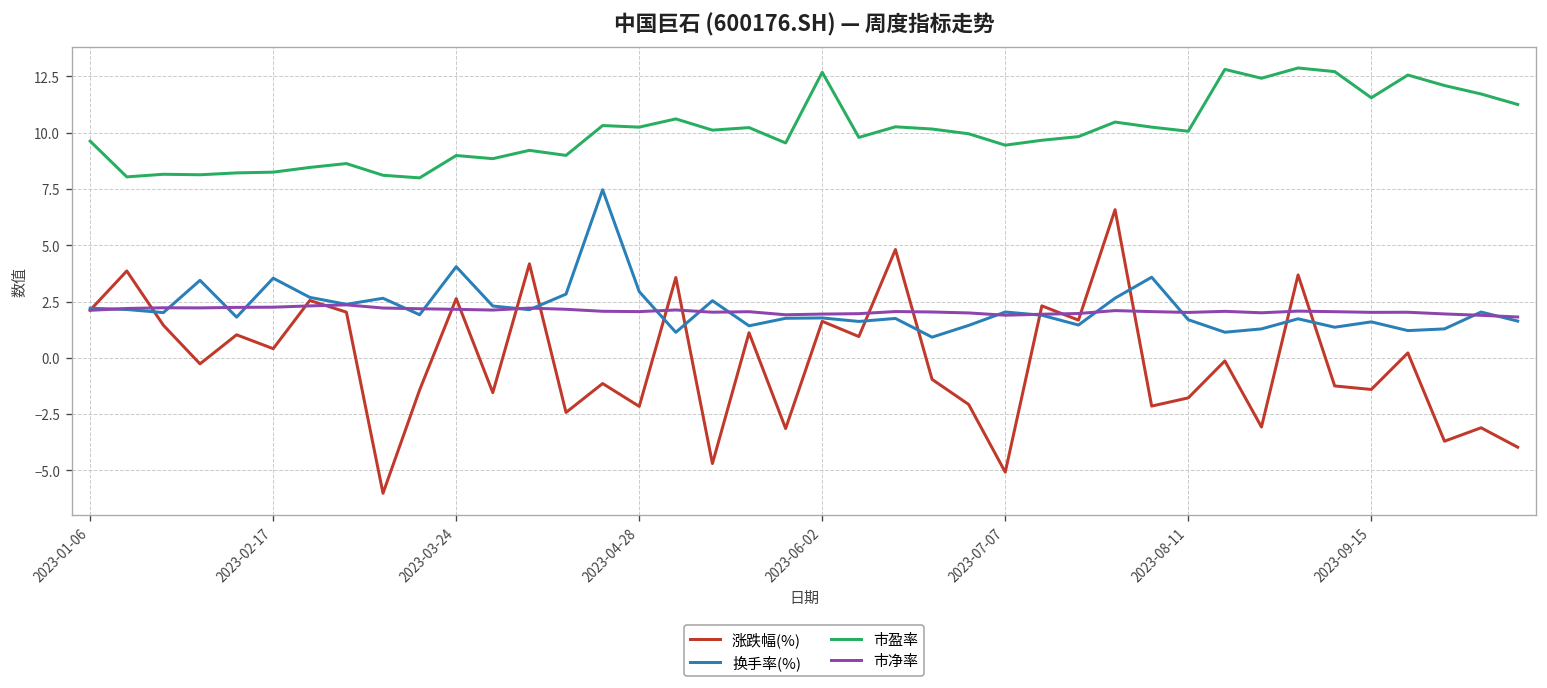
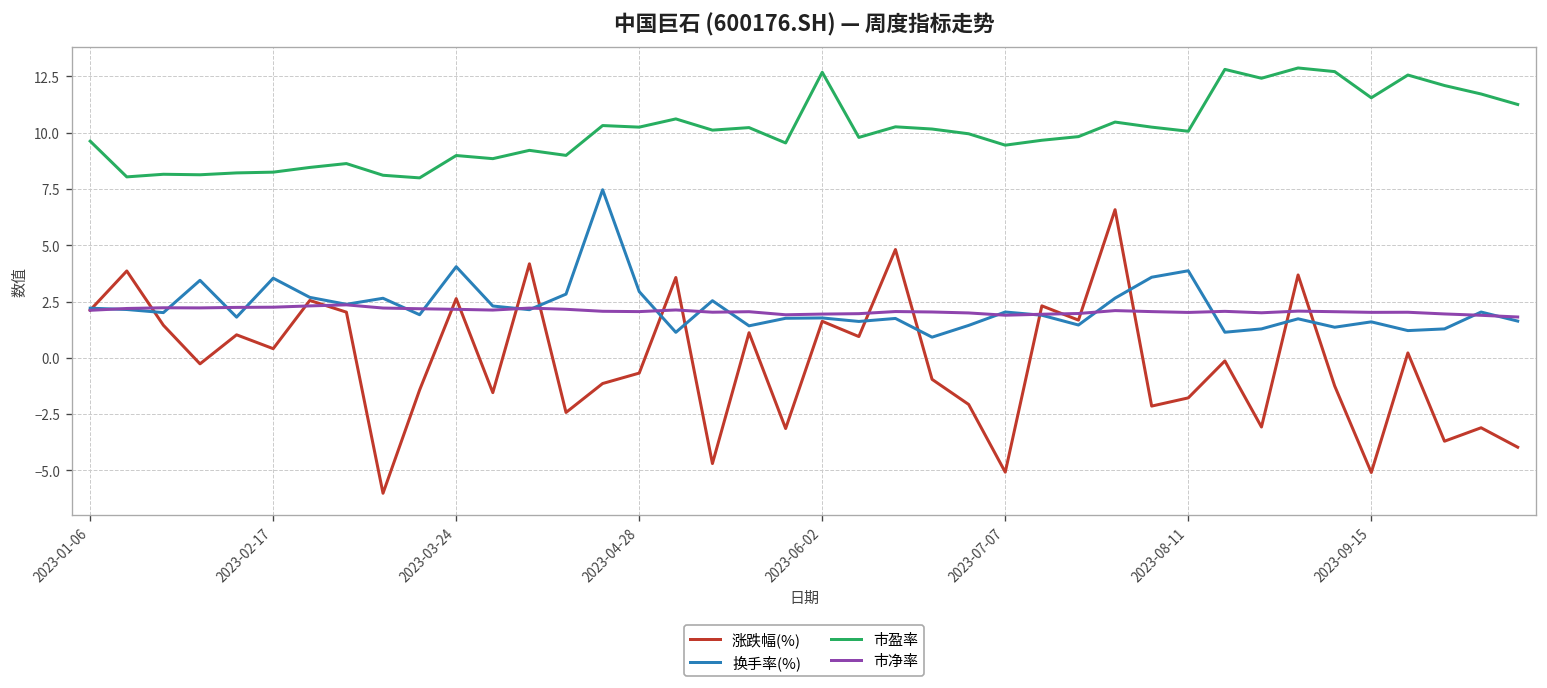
涨跌幅(%), 2023-04-28: -2.2 -> -0.7
换手率(%), 2023-08-11: 1.7 -> 3.9
涨跌幅(%), 2023-09-15: -1.4 -> -5.1
